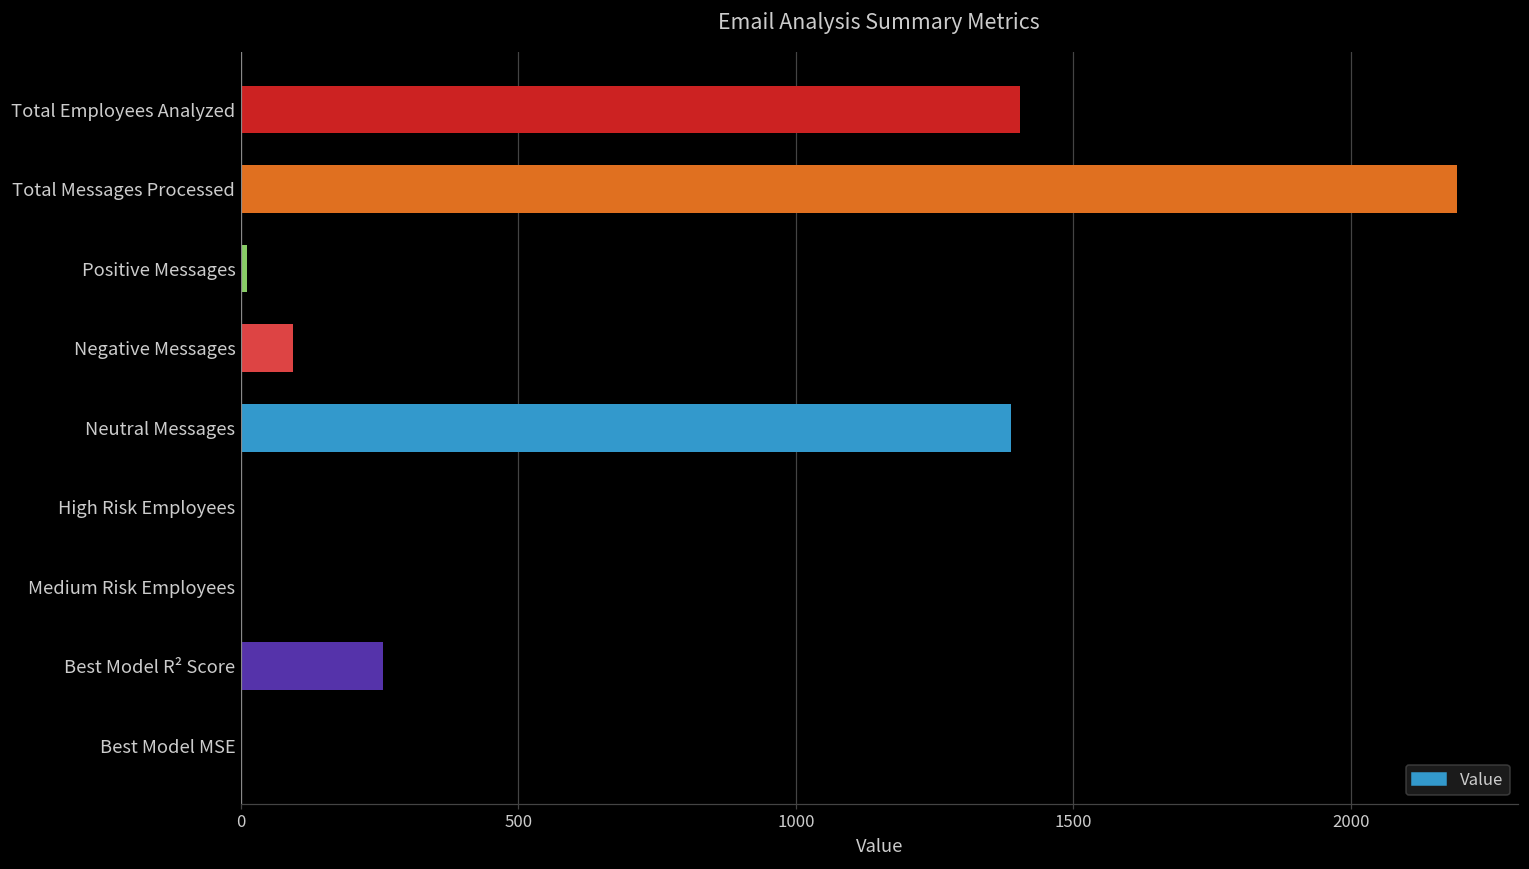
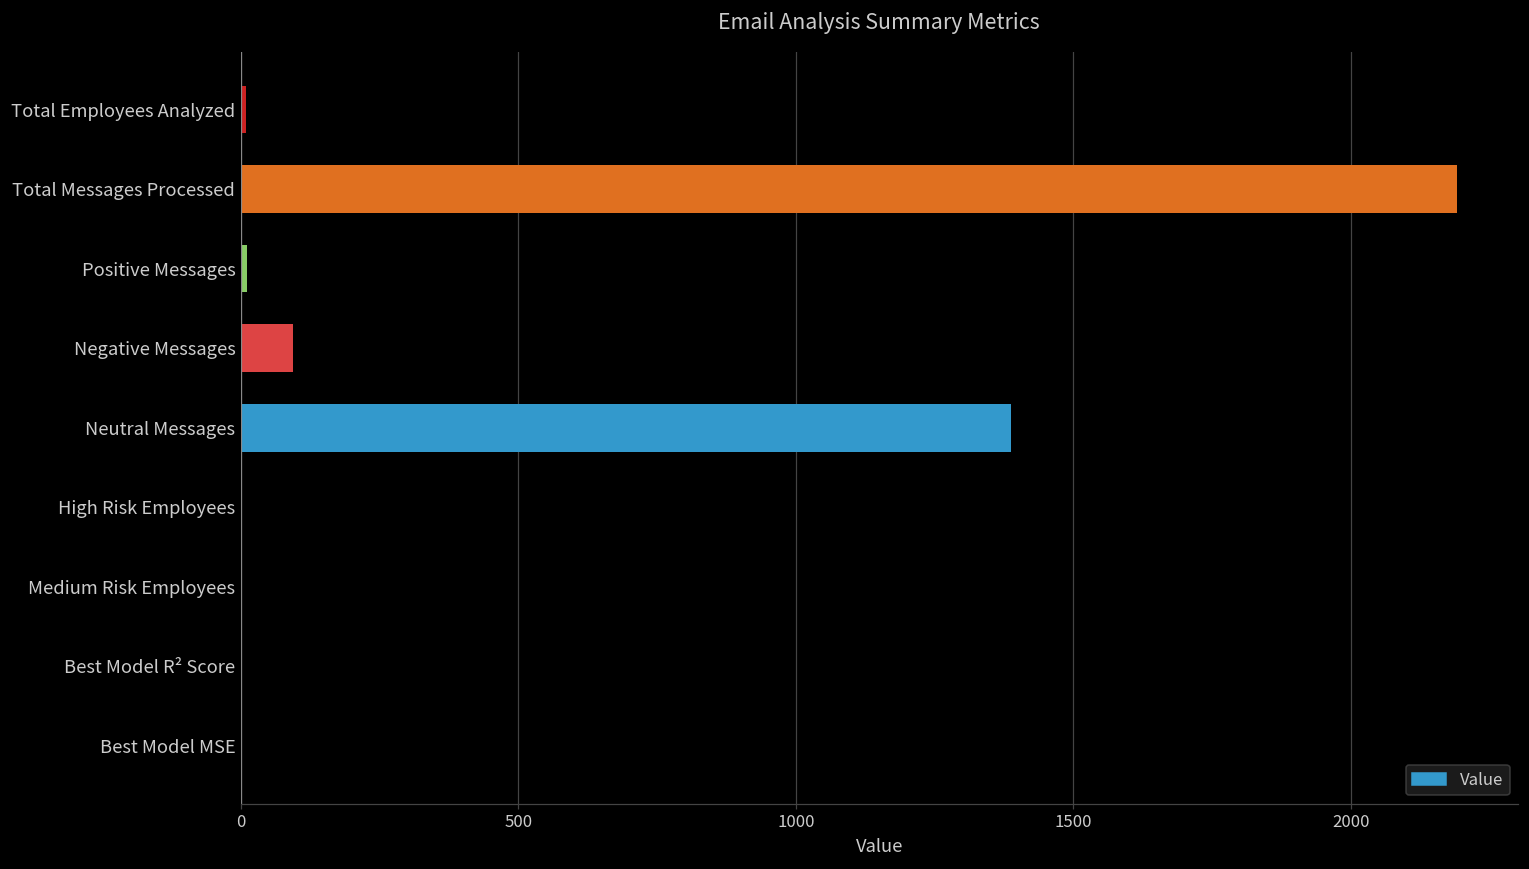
Total Employees Analyzed: 1400 -> 10
Best Model R² Score: 260 -> 0
